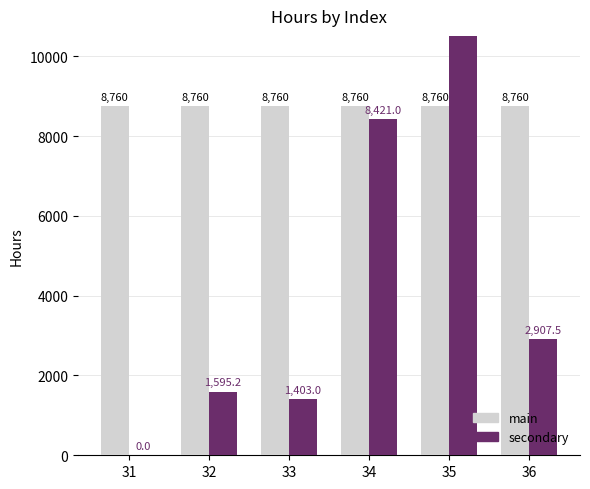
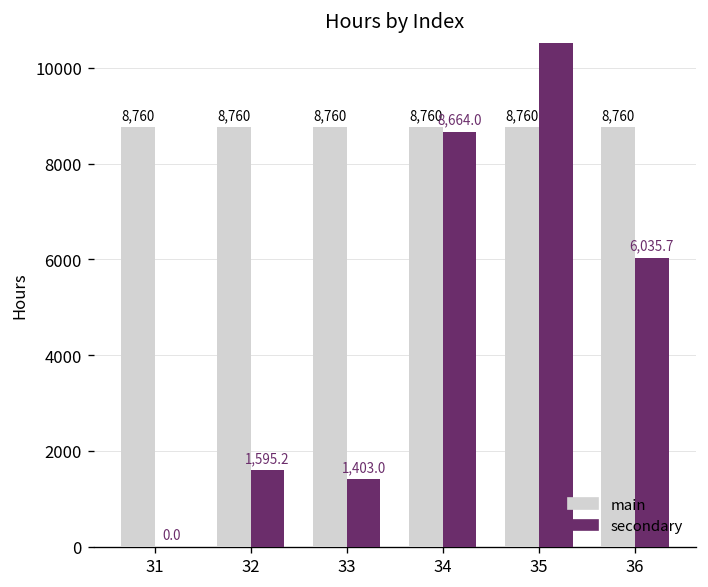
secondary, 34: 8,421.0 -> 8,664.0
secondary, 36: 2,907.5 -> 6,035.7
